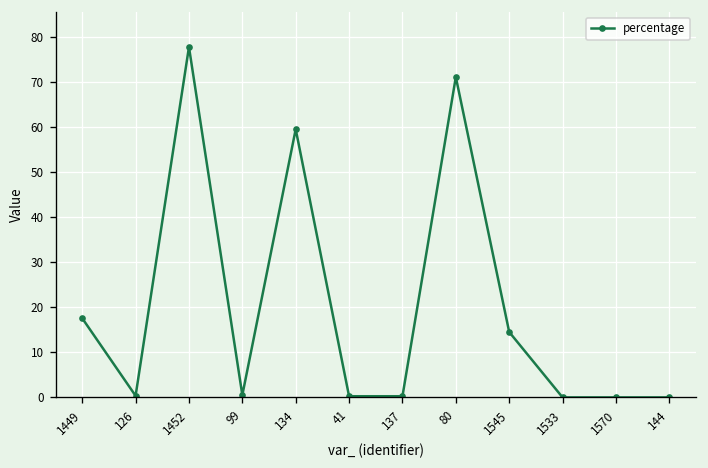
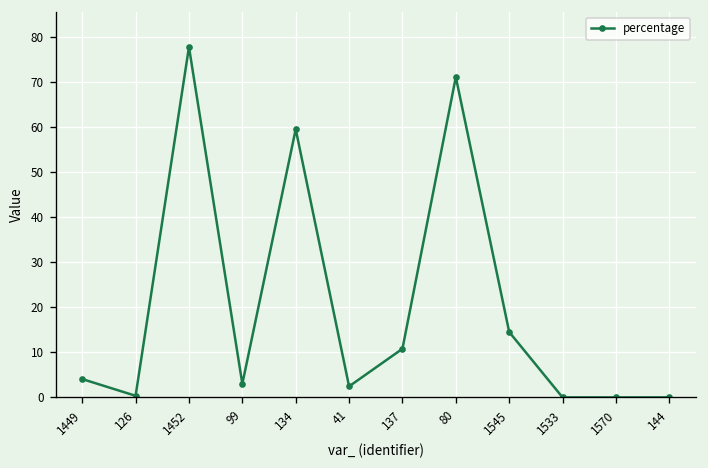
1449: 18 -> 4
99: 1 -> 3
41: 0 -> 2
137: 0 -> 11
